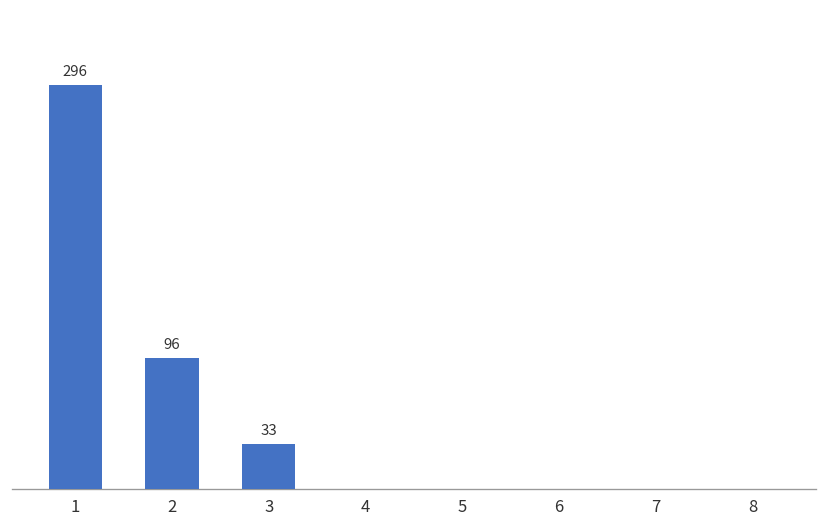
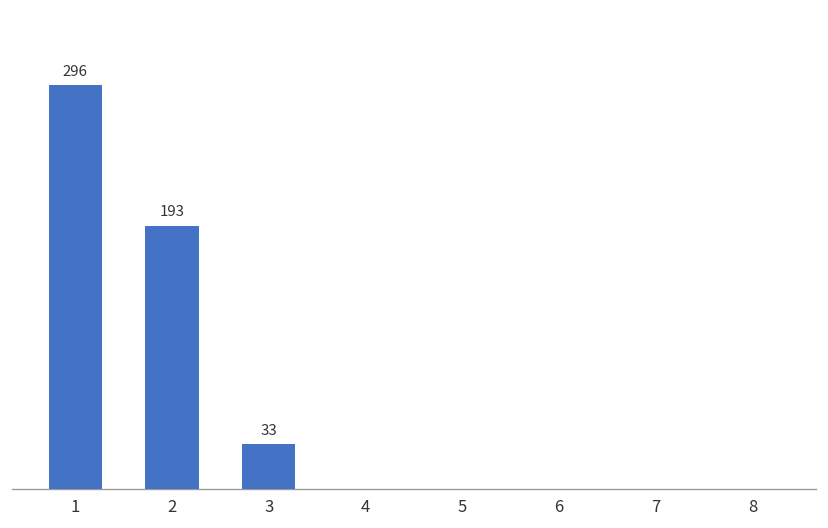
2: 96 -> 193
